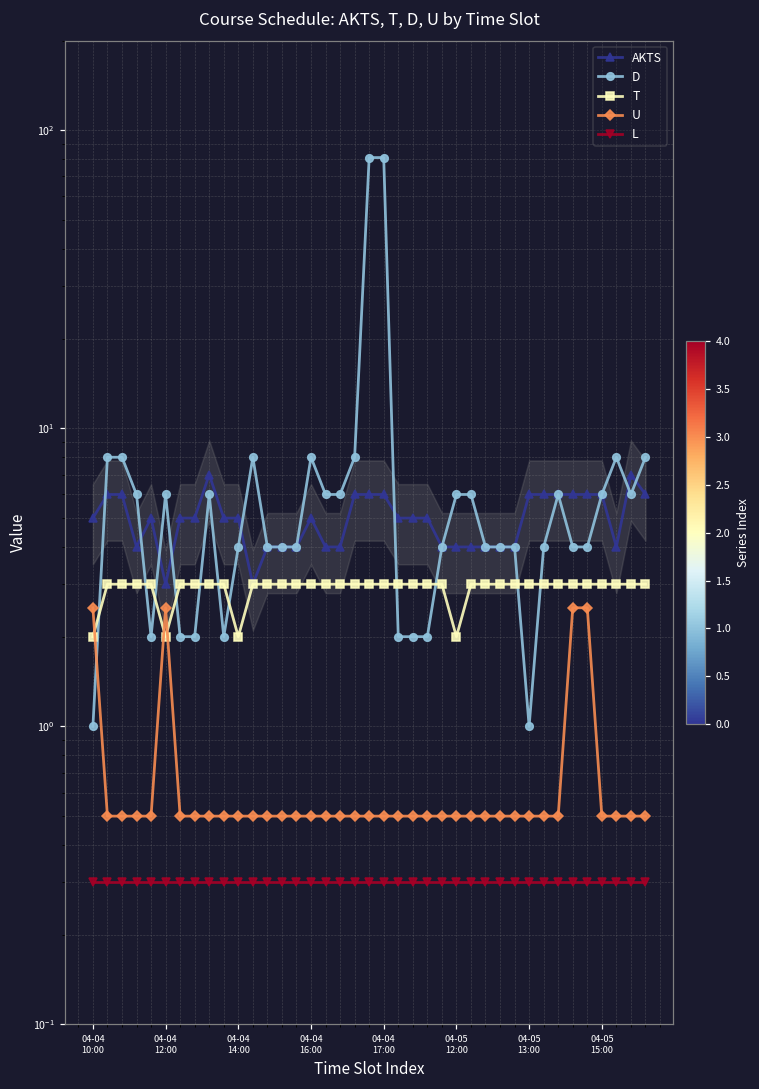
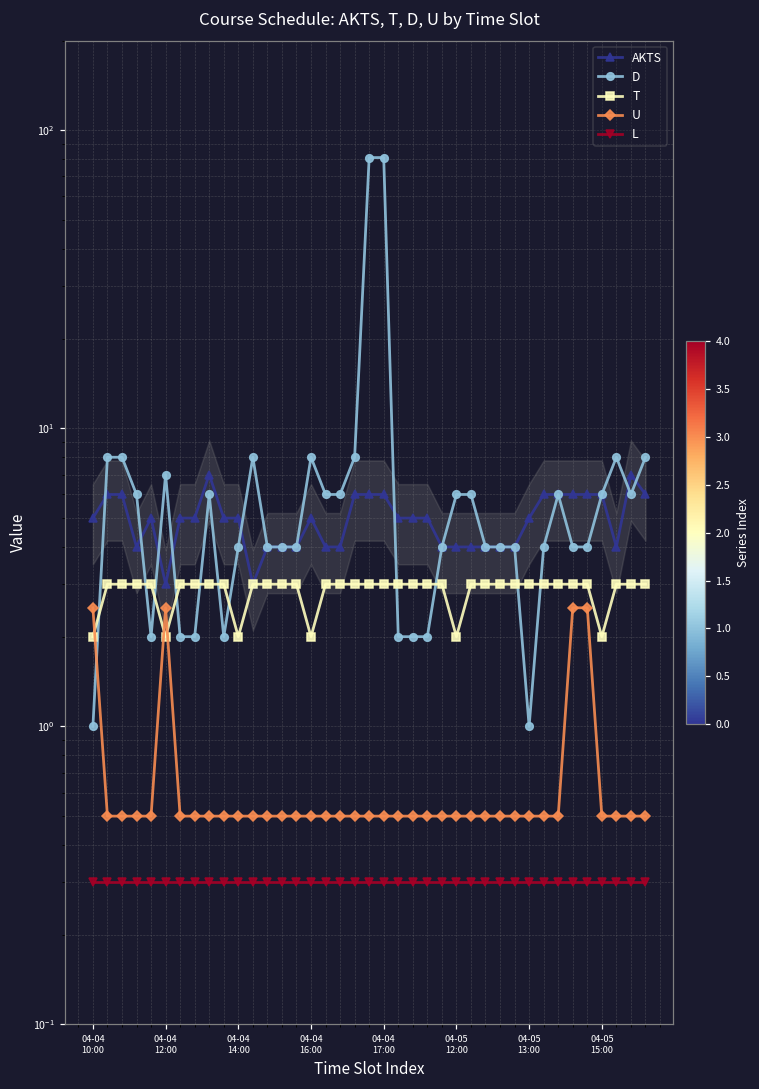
D, 04-04 12:00: 6 -> 7
T, 04-04 16:00: 3 -> 2
AKTS, 04-05 13:00: 6 -> 5
T, 04-05 15:00: 3 -> 2
